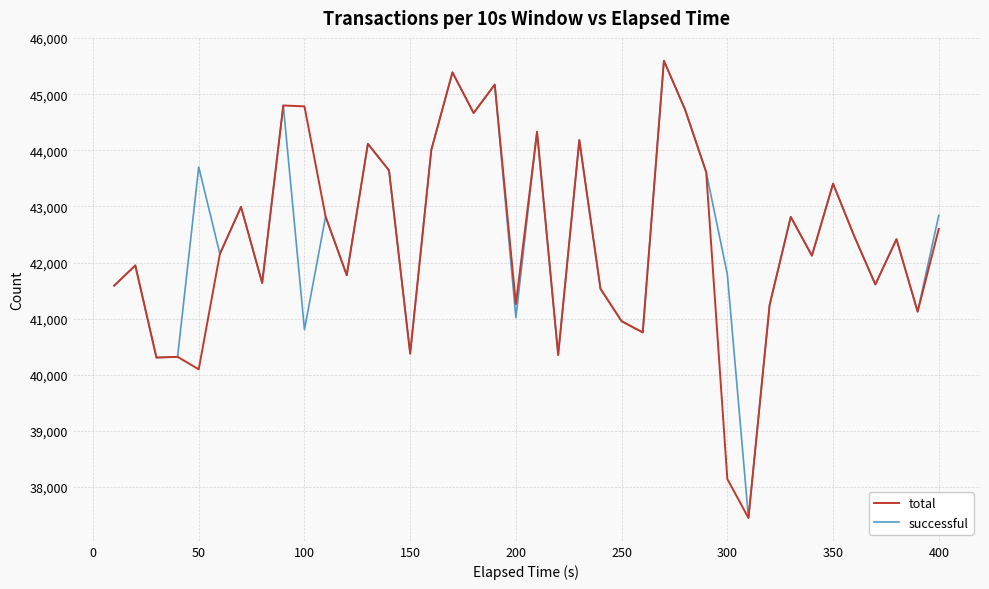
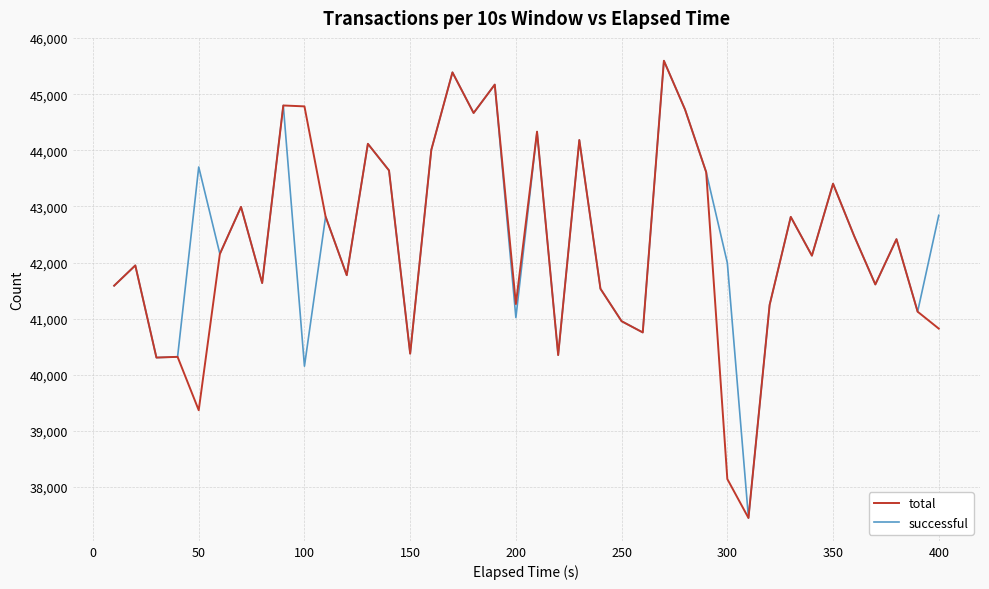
total, 50: 40,100 -> 39,400
successful, 100: 40,800 -> 40,200
successful, 300: 41,800 -> 42,000
total, 400: 42,600 -> 40,800
